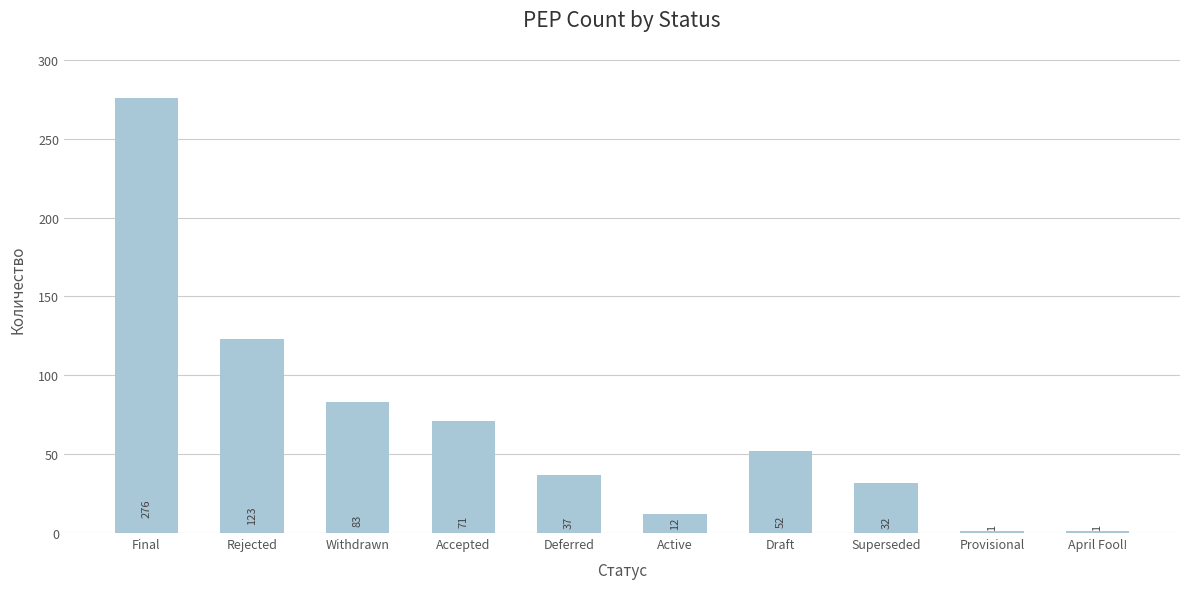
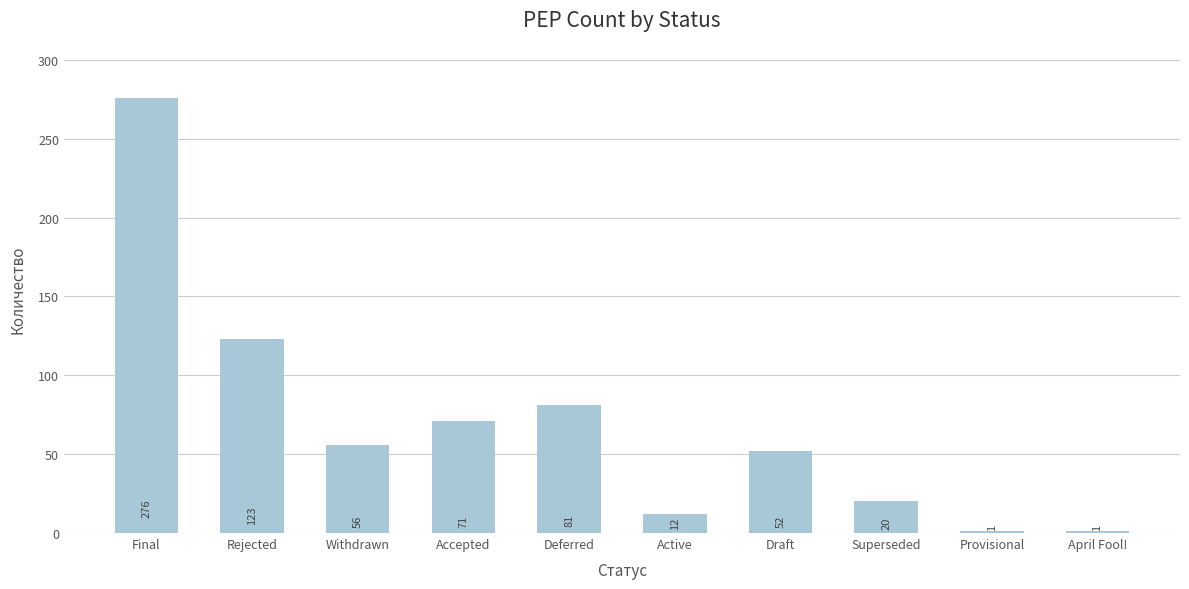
Withdrawn: 83 -> 56
Deferred: 37 -> 81
Superseded: 32 -> 20
